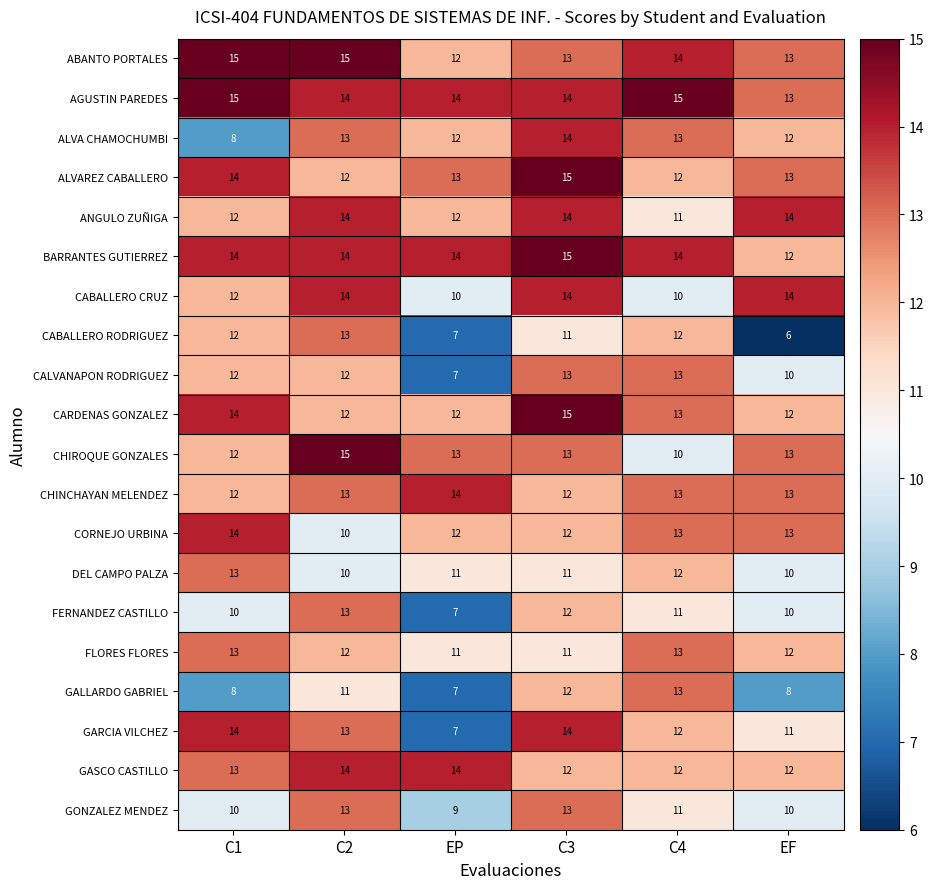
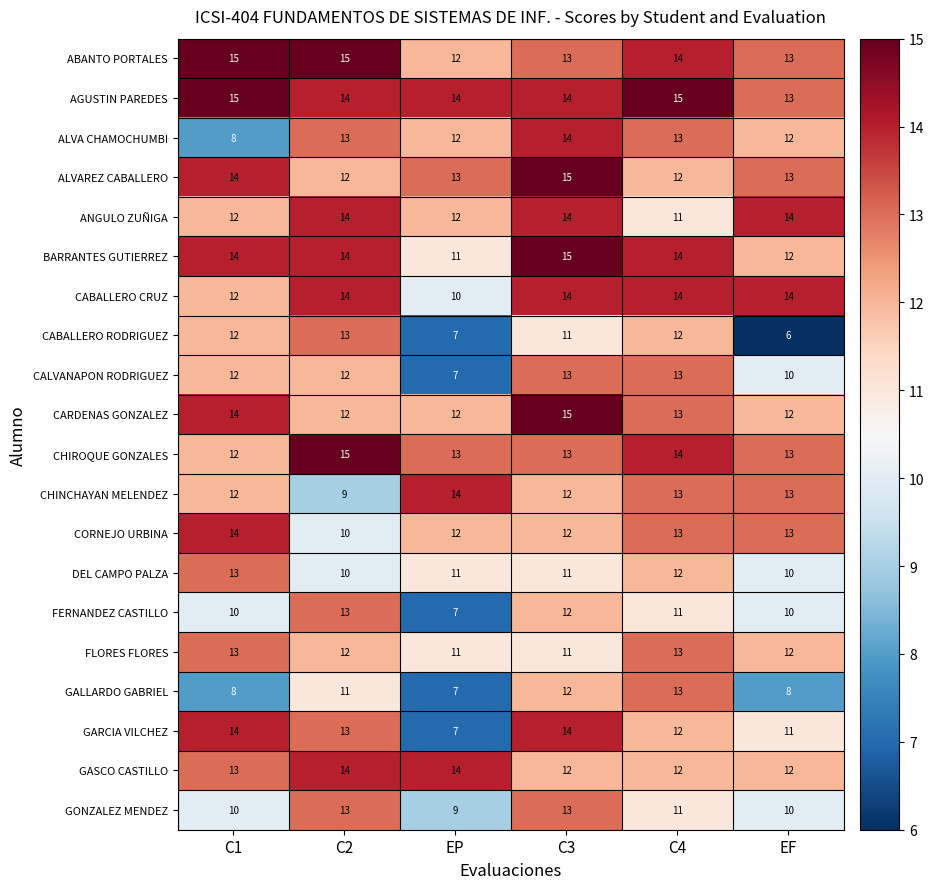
BARRANTES GUTIERREZ, EP: 14 -> 11
CABALLERO CRUZ, C4: 10 -> 14
CHIROQUE GONZALES, C4: 10 -> 14
CHINCHAYAN MELENDEZ, C2: 13 -> 9
